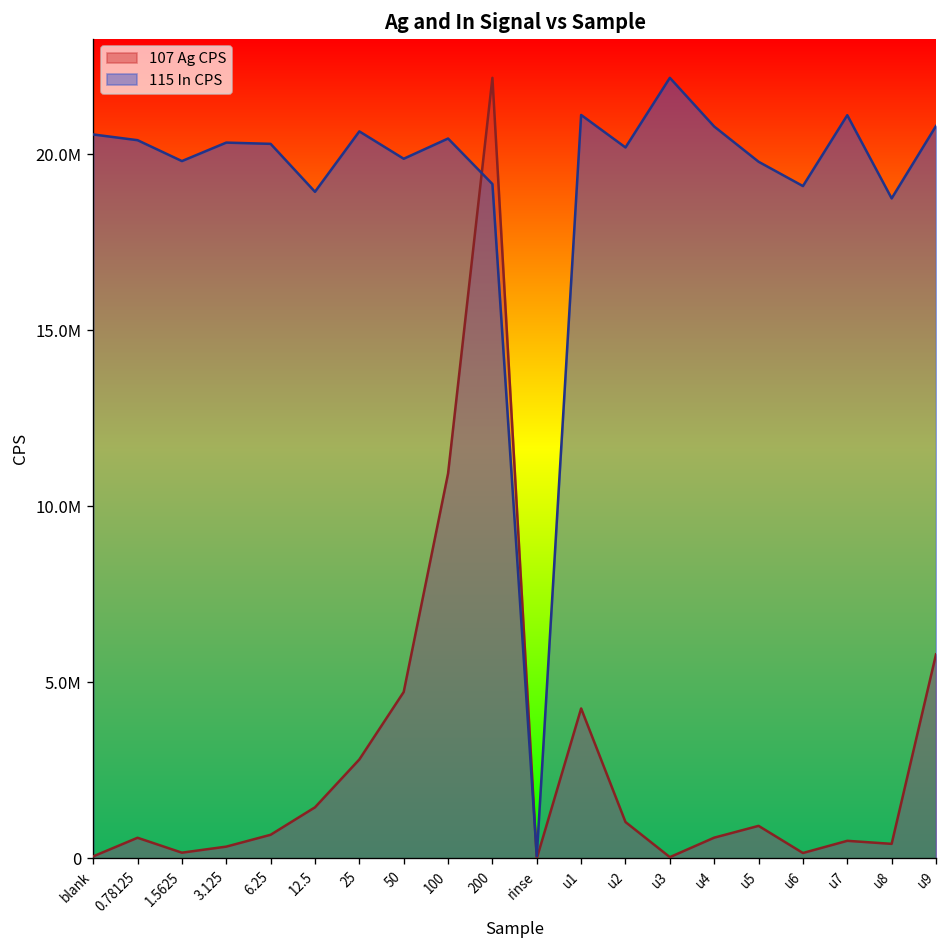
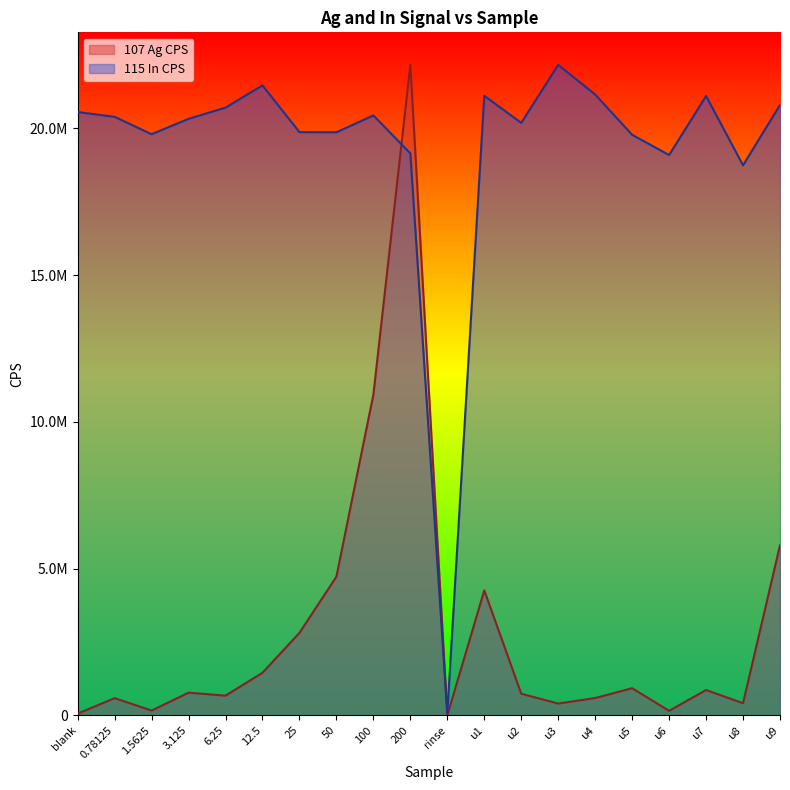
107 Ag CPS, 3.125: 300000 -> 800000
115 In CPS, 6.25: 20300000 -> 20700000
115 In CPS, 12.5: 18900000 -> 21500000
115 In CPS, 25: 20600000 -> 19900000
107 Ag CPS, u2: 1000000 -> 700000
107 Ag CPS, u3: 0 -> 400000
115 In CPS, u4: 20800000 -> 21200000
107 Ag CPS, u7: 500000 -> 900000
